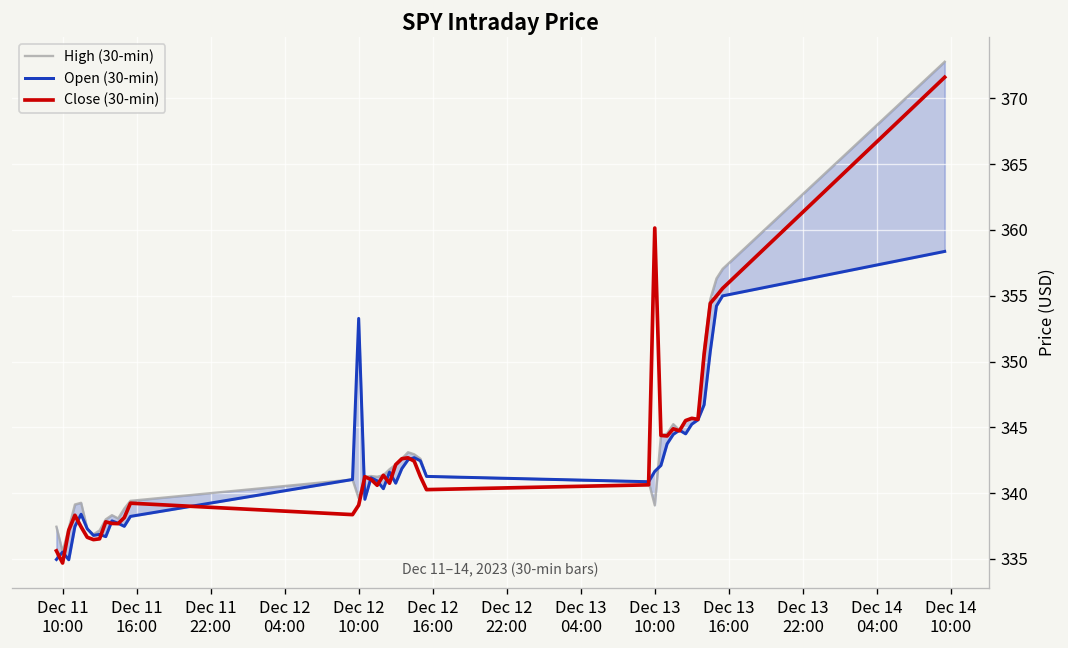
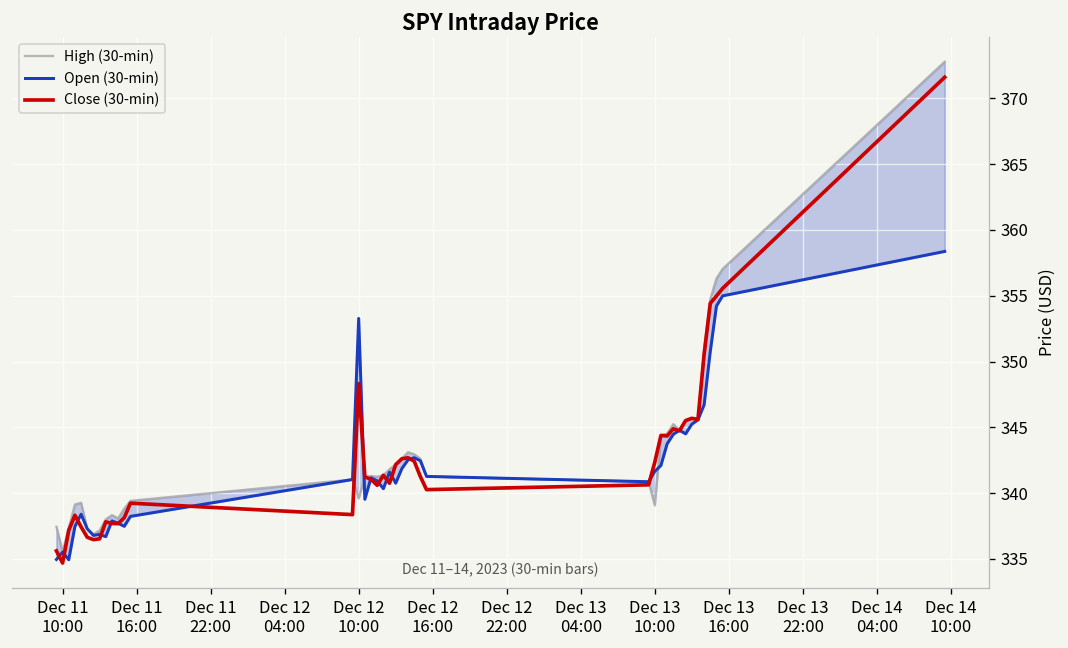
Close (30-min), Dec 12 10:00: 339.1 -> 348.3
Close (30-min), Dec 13 10:00: 360.1 -> 342.3
